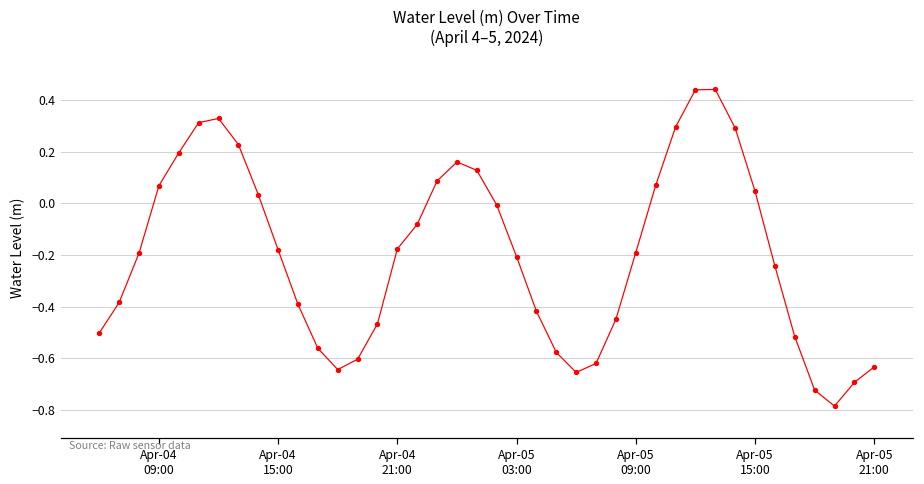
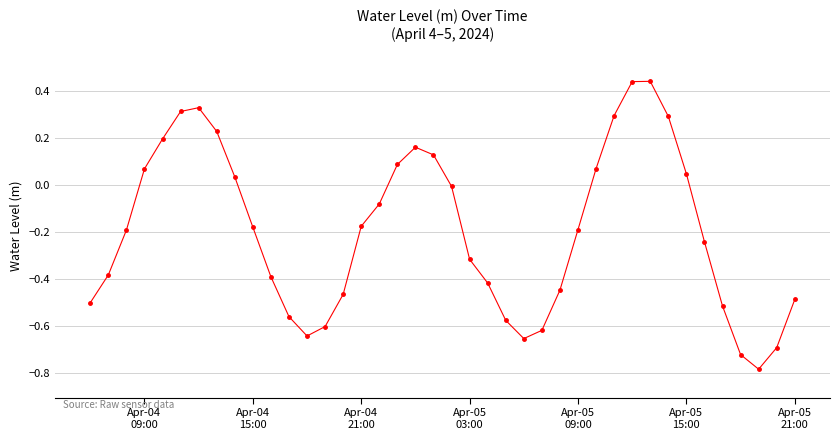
Apr-05 03:00: -0.21 -> -0.32
Apr-05 21:00: -0.63 -> -0.49
